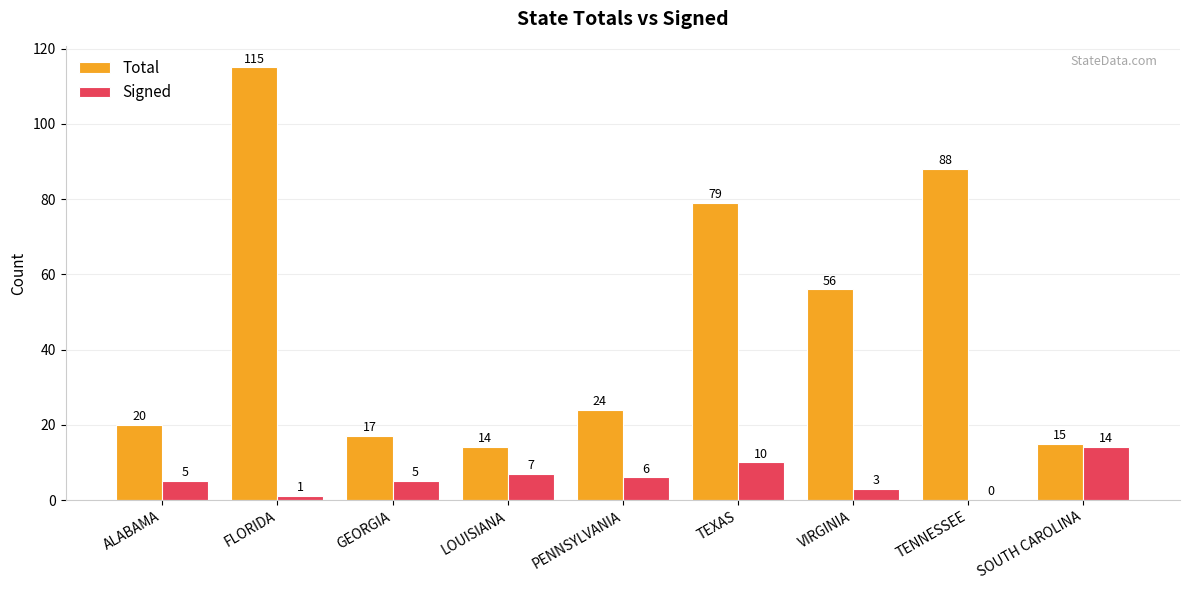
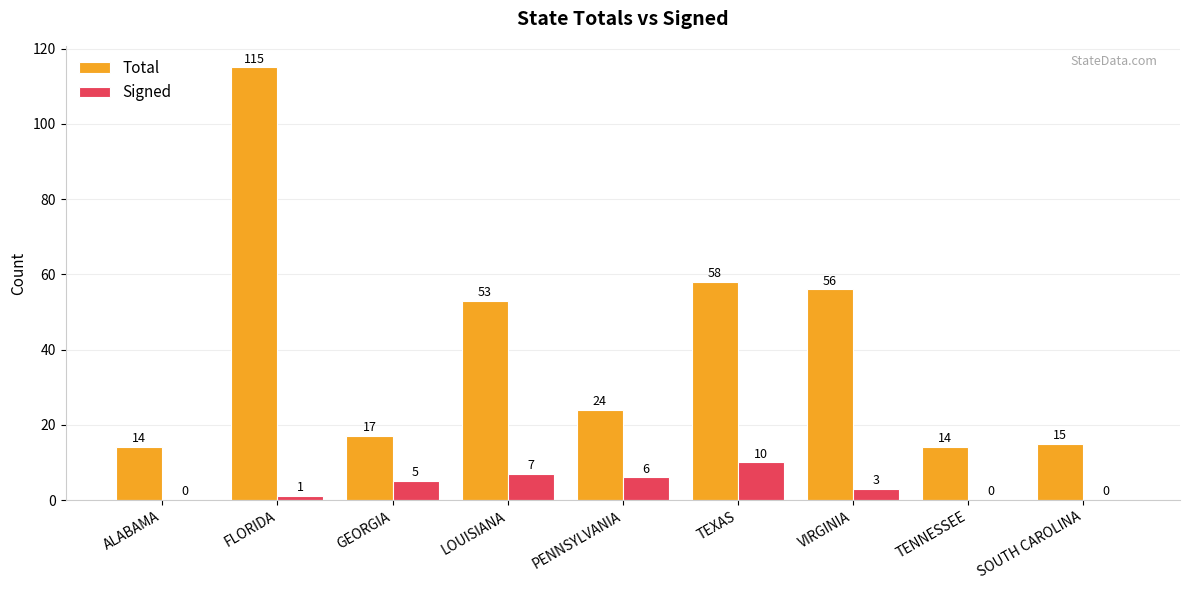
Total, ALABAMA: 20 -> 14
Signed, ALABAMA: 5 -> 0
Total, LOUISIANA: 14 -> 53
Total, TEXAS: 79 -> 58
Total, TENNESSEE: 88 -> 14
Signed, SOUTH CAROLINA: 14 -> 0
